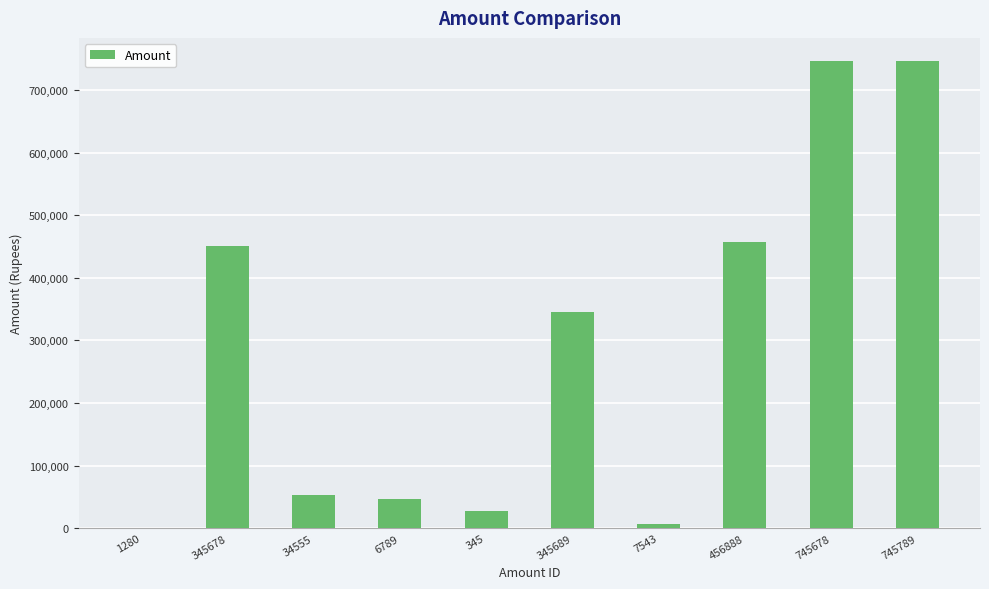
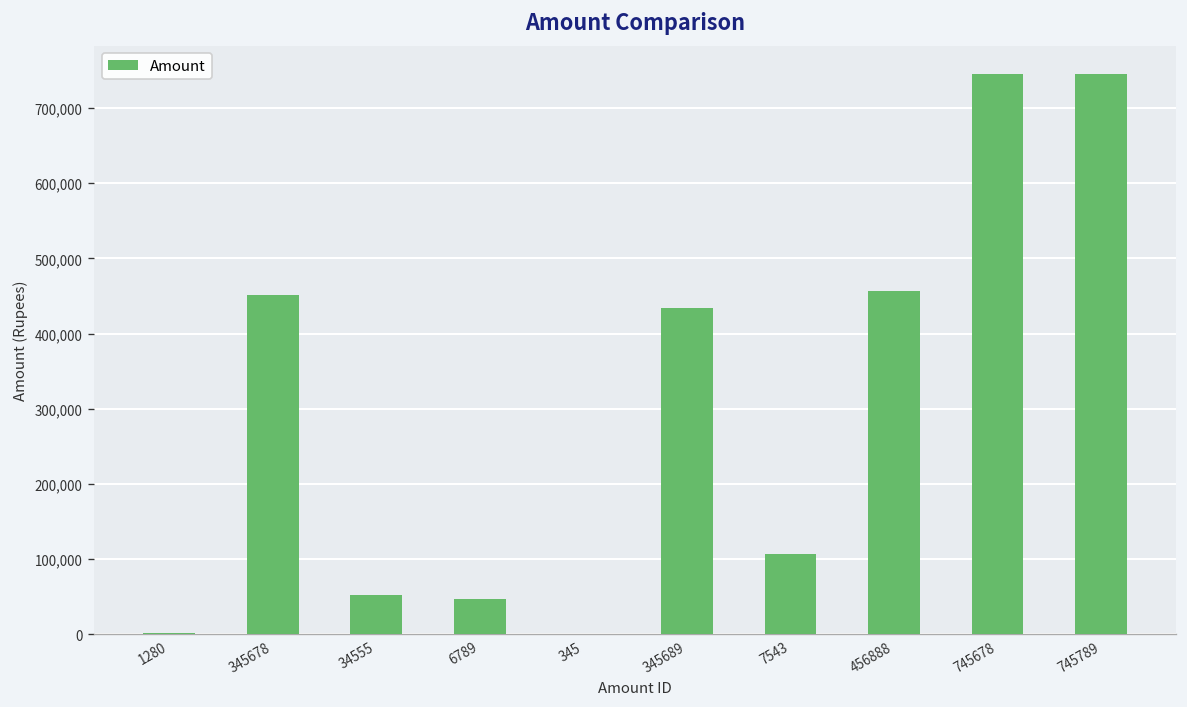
345: 30,000 -> 0
345689: 350,000 -> 430,000
7543: 10,000 -> 110,000
